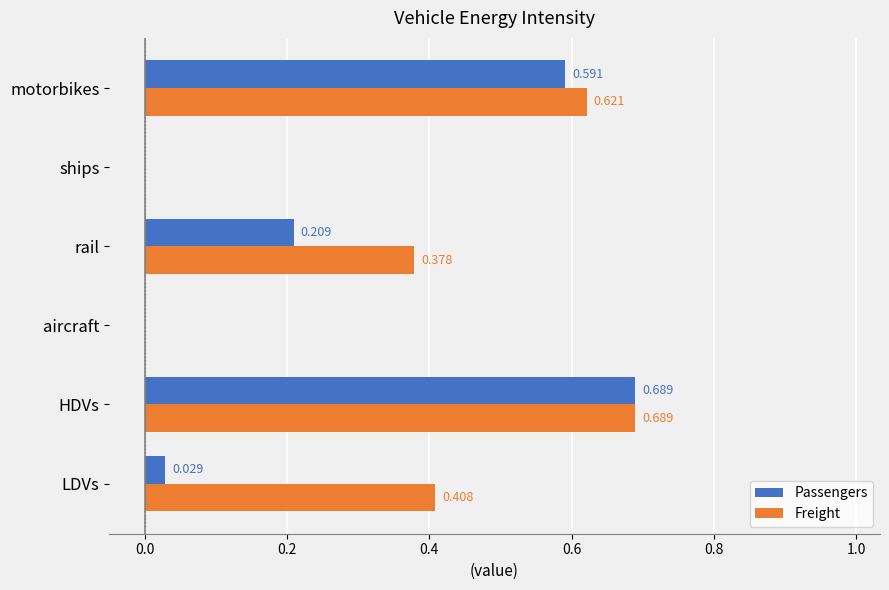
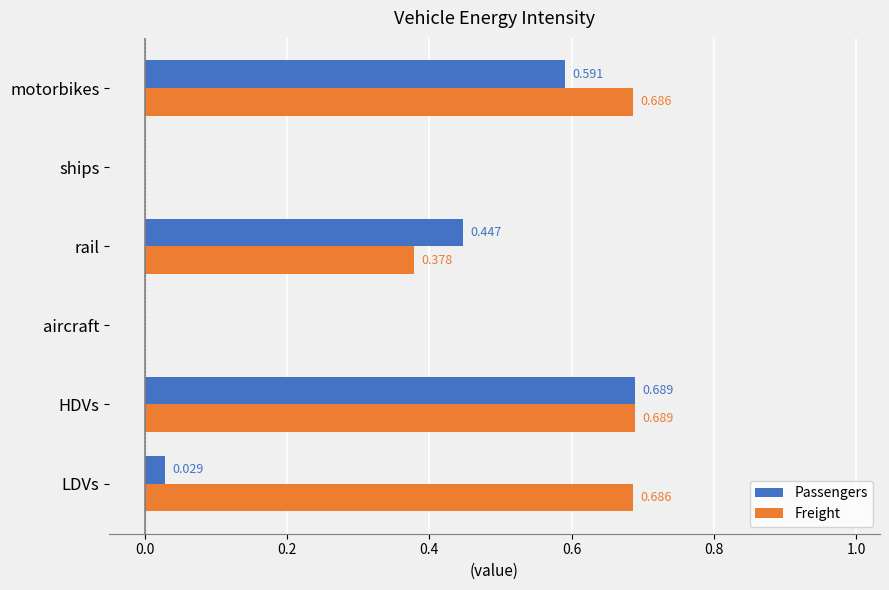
Freight, motorbikes: 0.621 -> 0.686
Passengers, rail: 0.209 -> 0.447
Freight, LDVs: 0.408 -> 0.686
